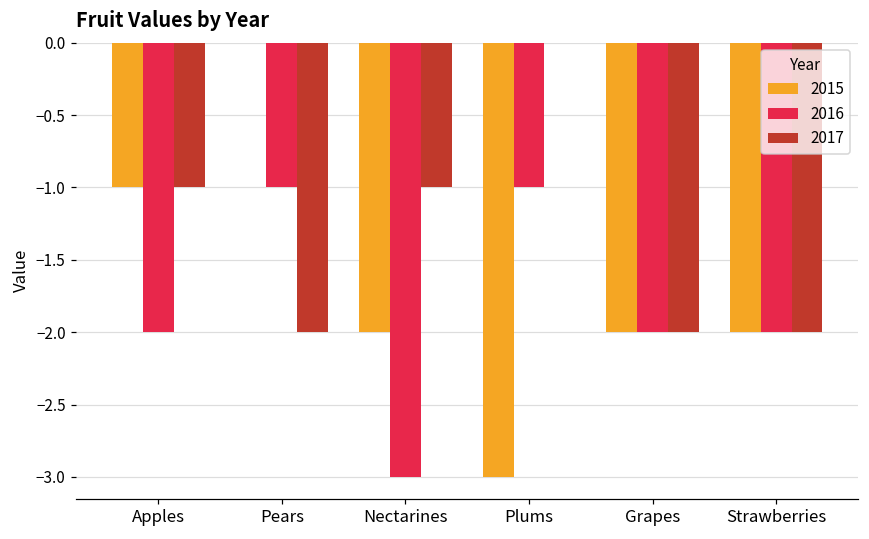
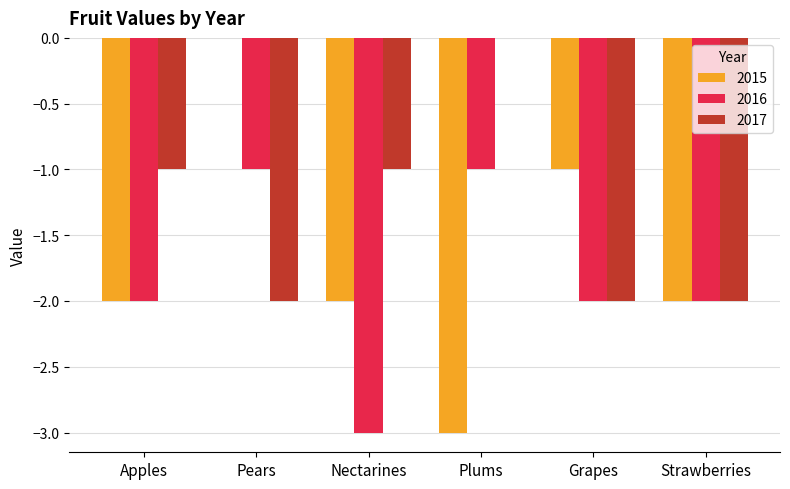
2015, Apples: -1 -> -2
2015, Grapes: -2 -> -1
